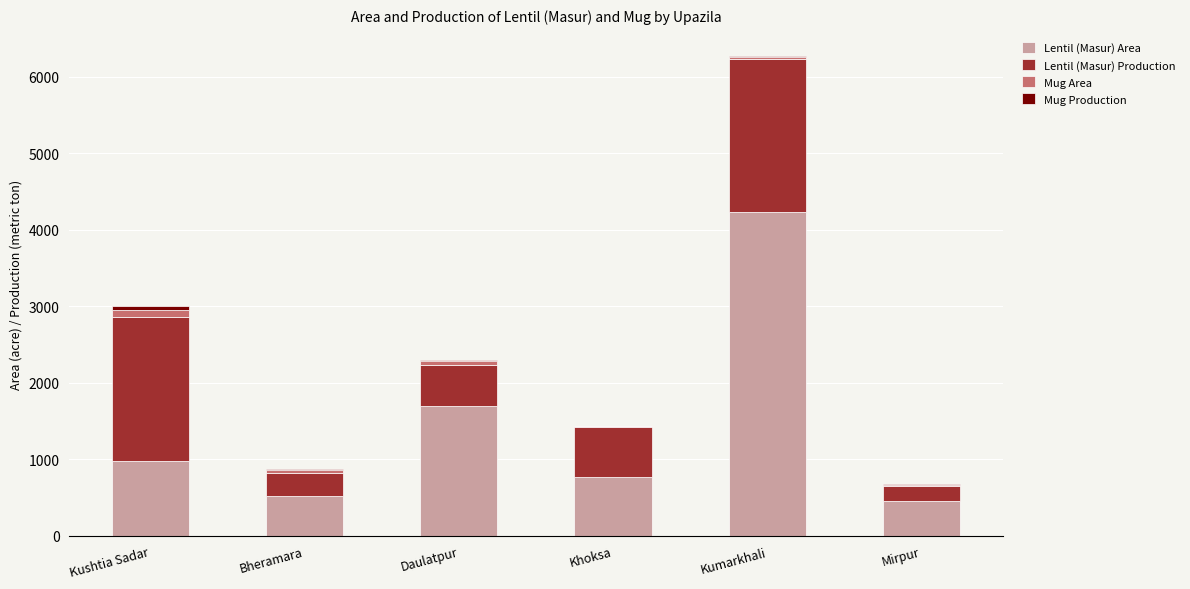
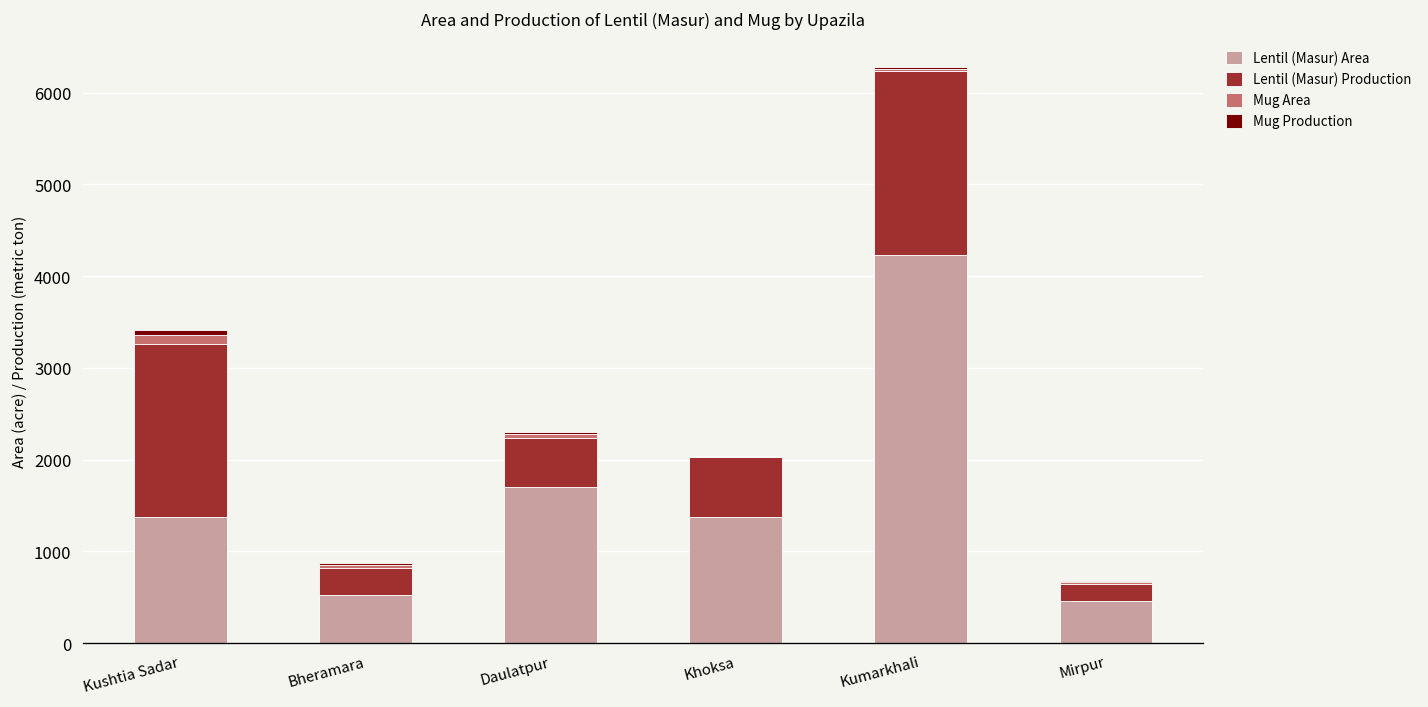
Lentil (Masur) Area, Kushtia Sadar: 1000 -> 1400
Lentil (Masur) Area, Khoksa: 800 -> 1400
